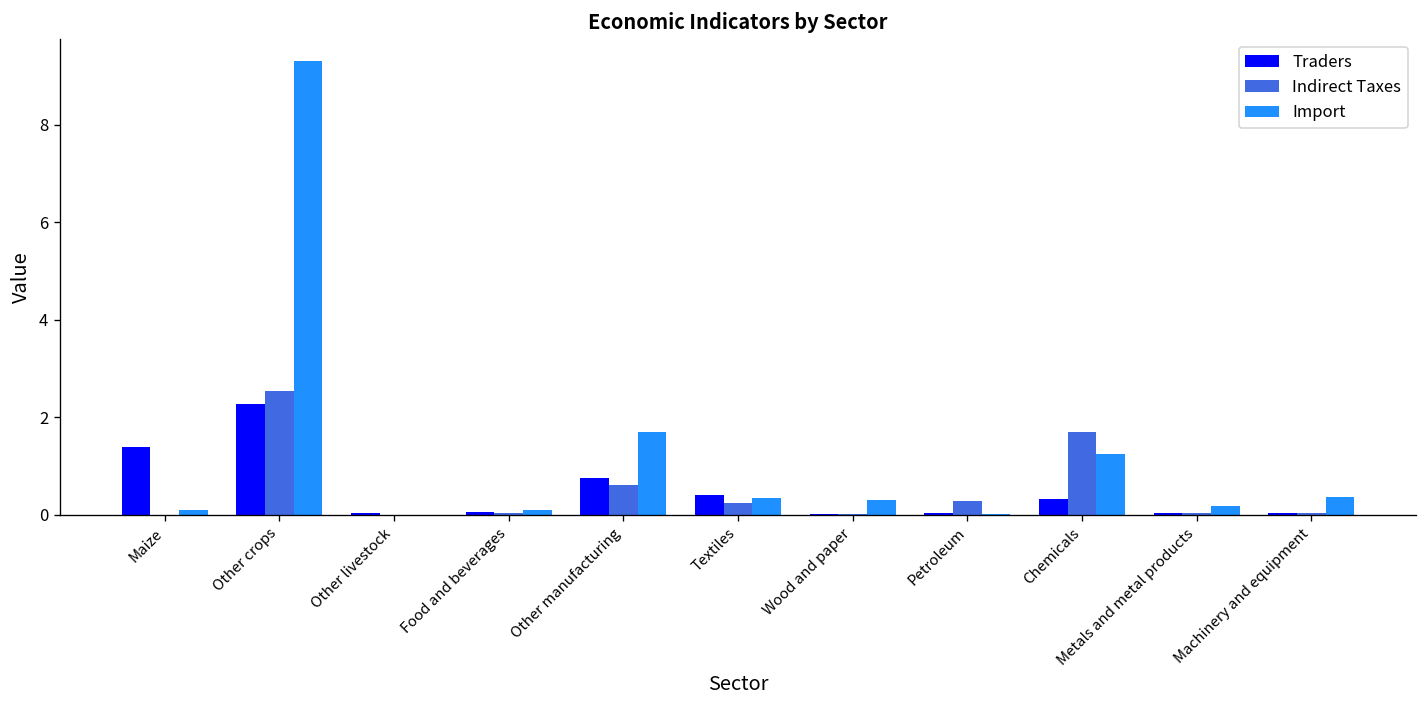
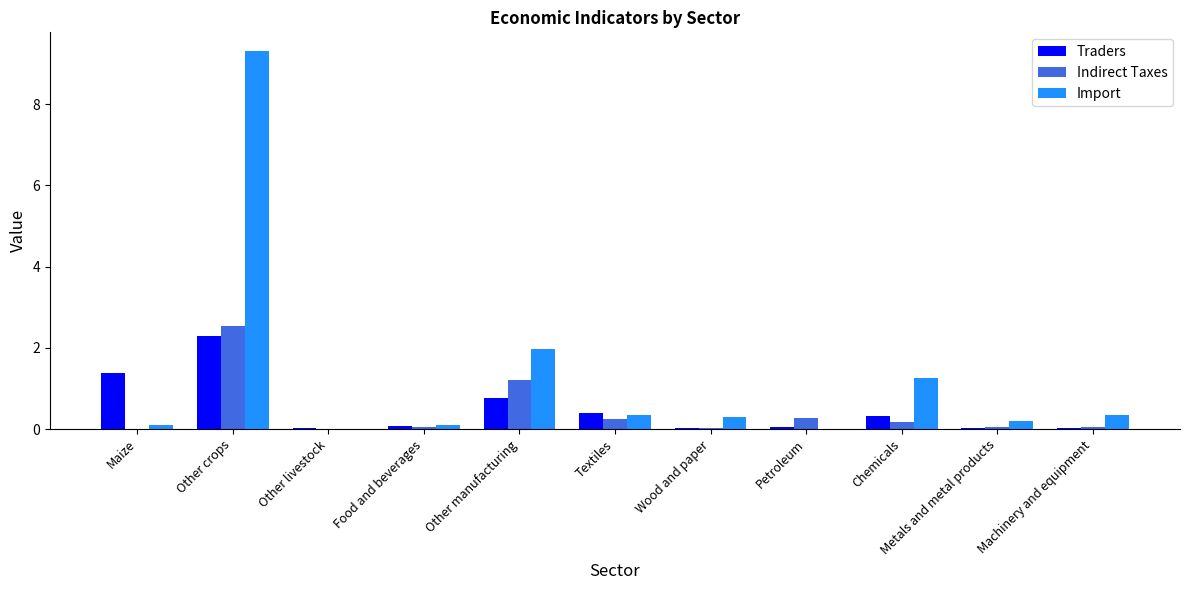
Indirect Taxes, Other manufacturing: 0.6 -> 1.2
Import, Other manufacturing: 1.7 -> 2.0
Indirect Taxes, Chemicals: 1.7 -> 0.2
